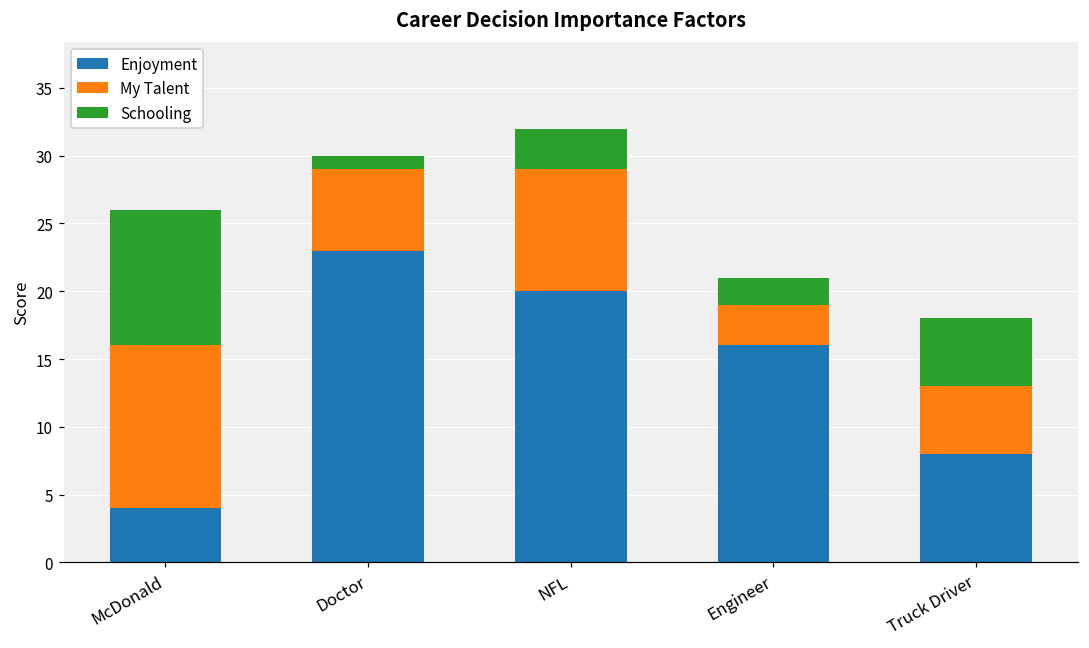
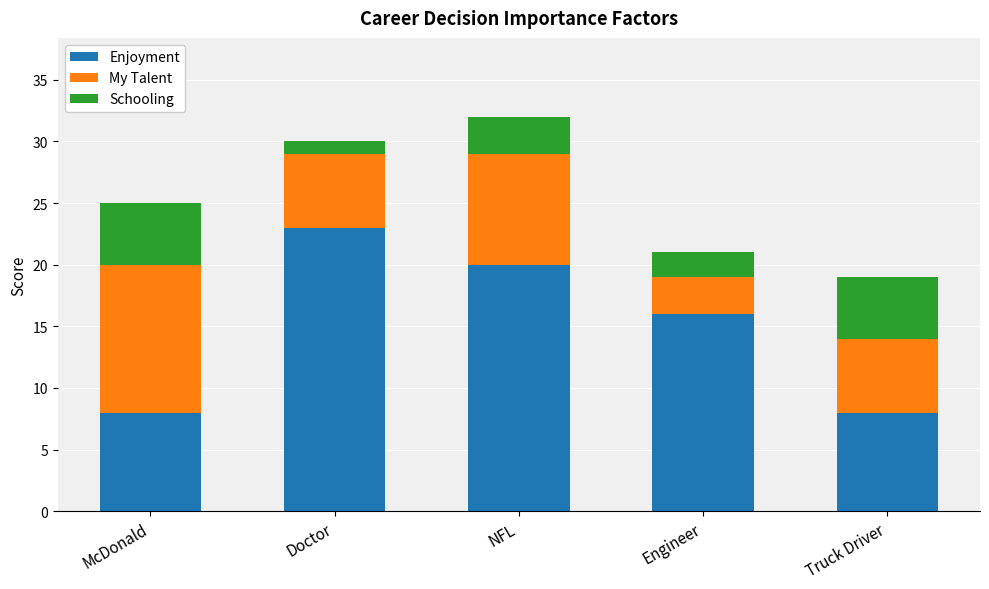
Enjoyment, McDonald: 4 -> 8
Schooling, McDonald: 10 -> 5
My Talent, Truck Driver: 5 -> 6
